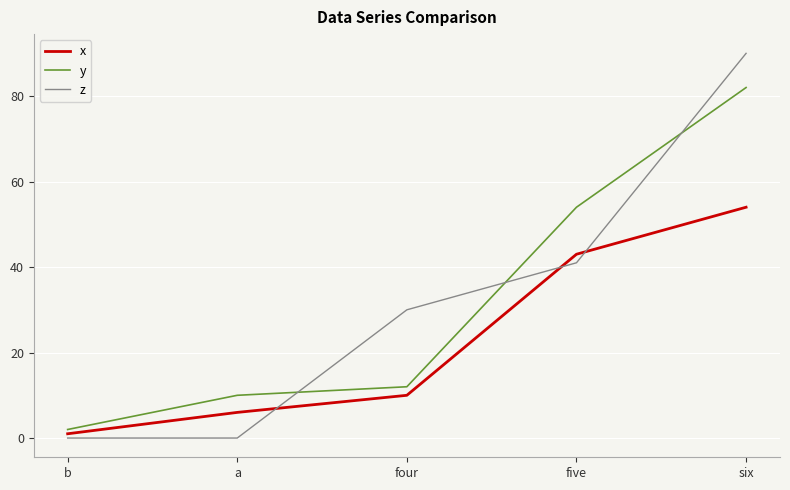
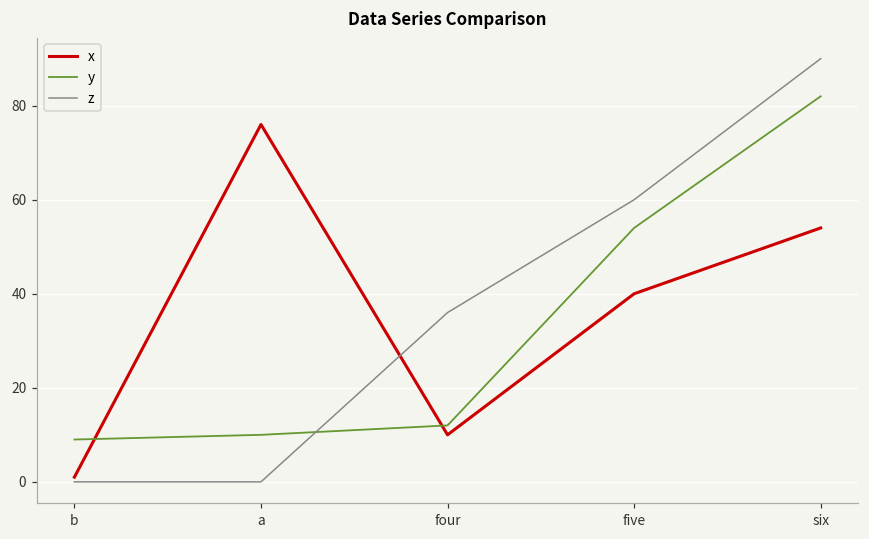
y, b: 2 -> 9
x, a: 6 -> 76
z, four: 30 -> 36
x, five: 43 -> 40
z, five: 41 -> 60
